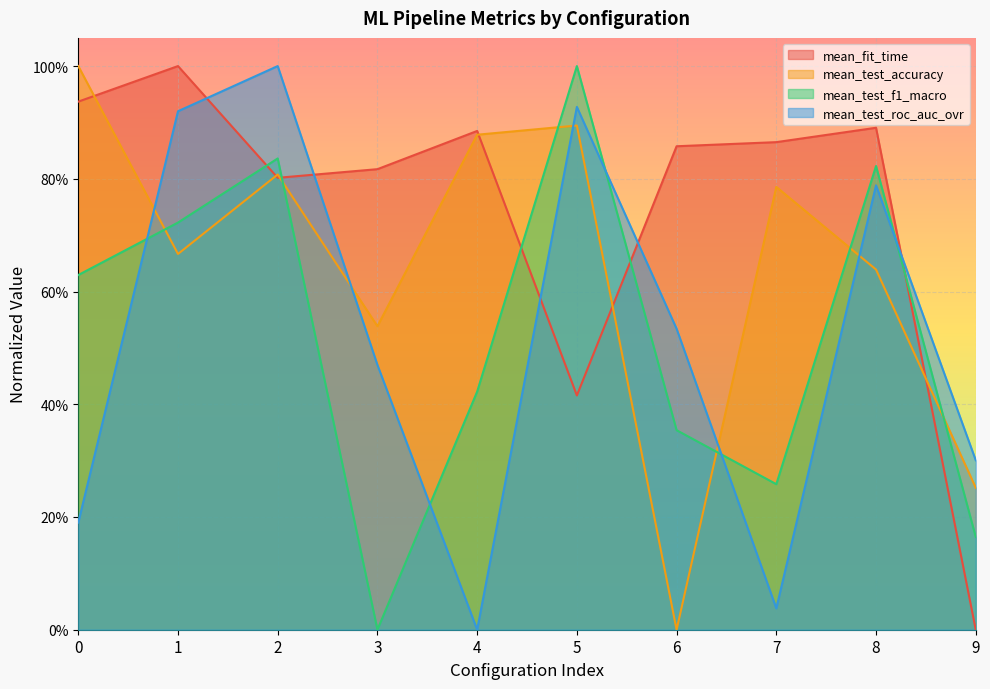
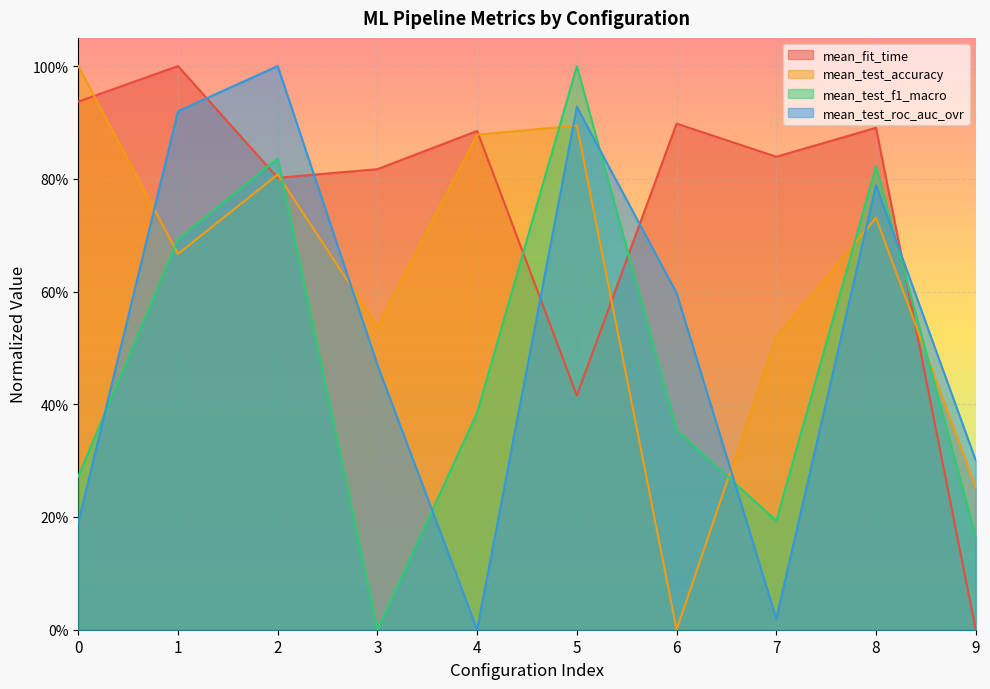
mean_test_f1_macro, 0: 63% -> 27%
mean_test_f1_macro, 1: 72% -> 69%
mean_test_f1_macro, 4: 42% -> 39%
mean_fit_time, 6: 86% -> 90%
mean_test_roc_auc_ovr, 6: 53% -> 60%
mean_fit_time, 7: 87% -> 84%
mean_test_accuracy, 7: 79% -> 52%
mean_test_f1_macro, 7: 26% -> 19%
mean_test_roc_auc_ovr, 7: 4% -> 2%
mean_test_accuracy, 8: 64% -> 73%
